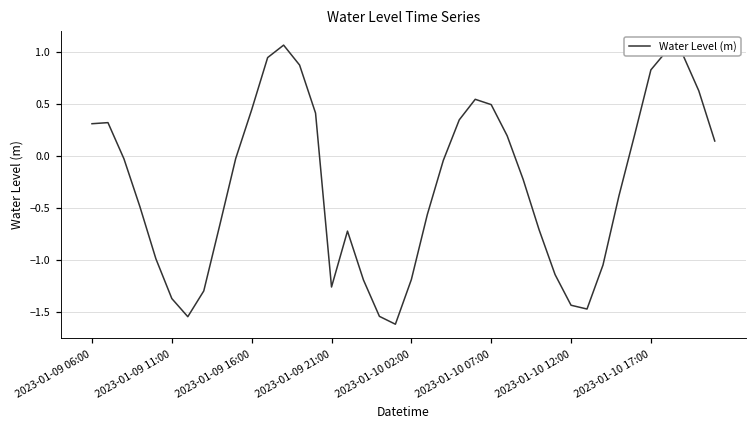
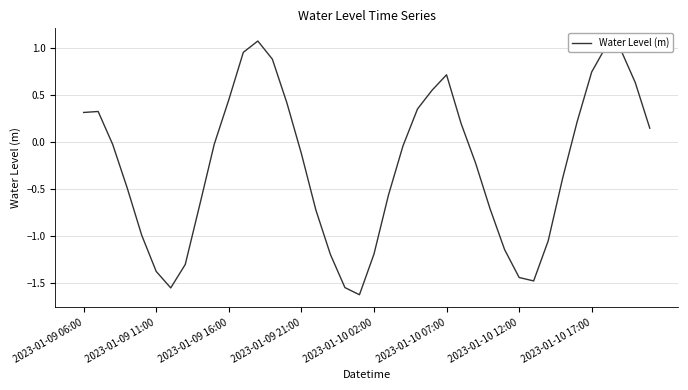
2023-01-09 21:00: -1.3 -> -0.1
2023-01-10 07:00: 0.5 -> 0.7
2023-01-10 17:00: 0.8 -> 0.7
